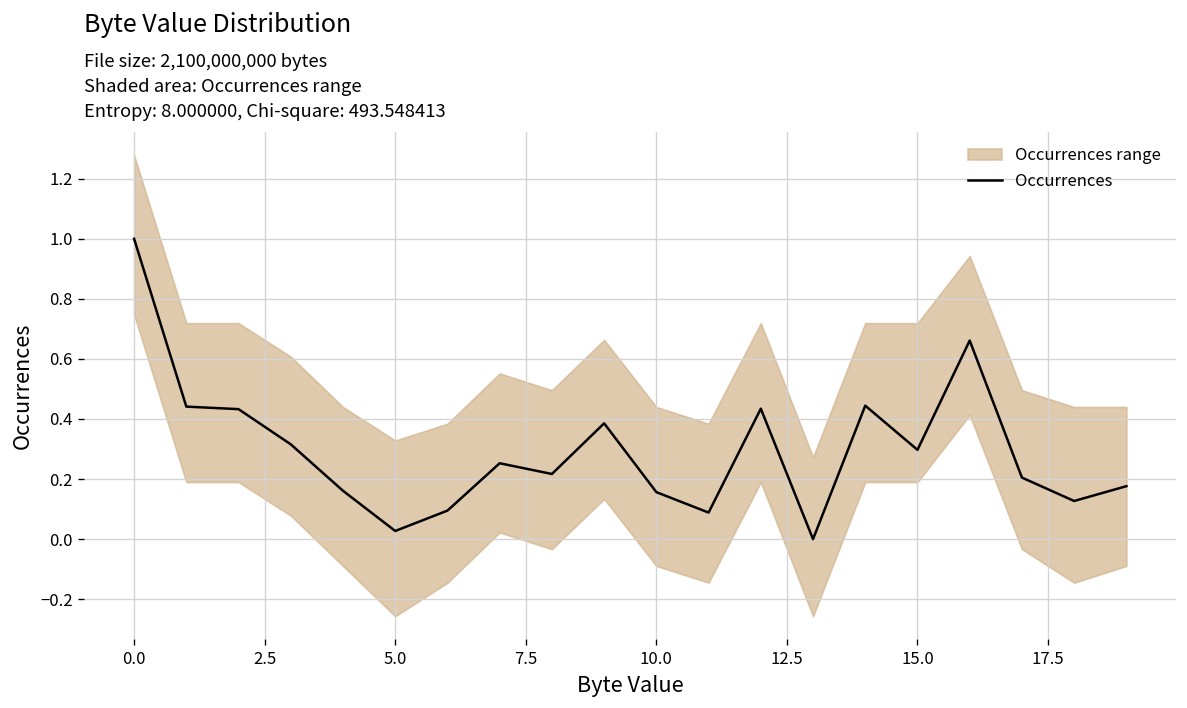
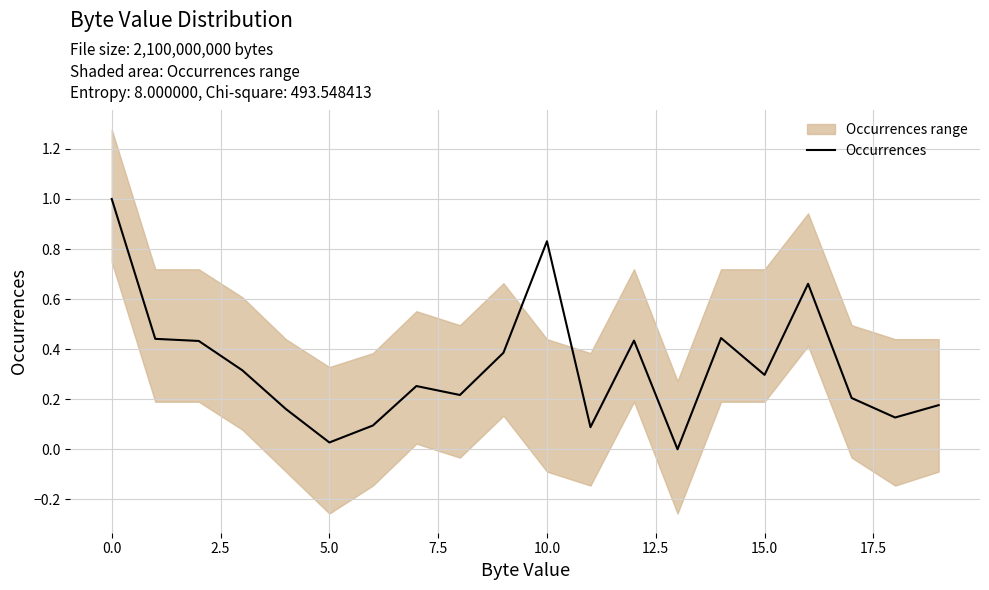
Occurrences, 10.0: 0.16 -> 0.83
